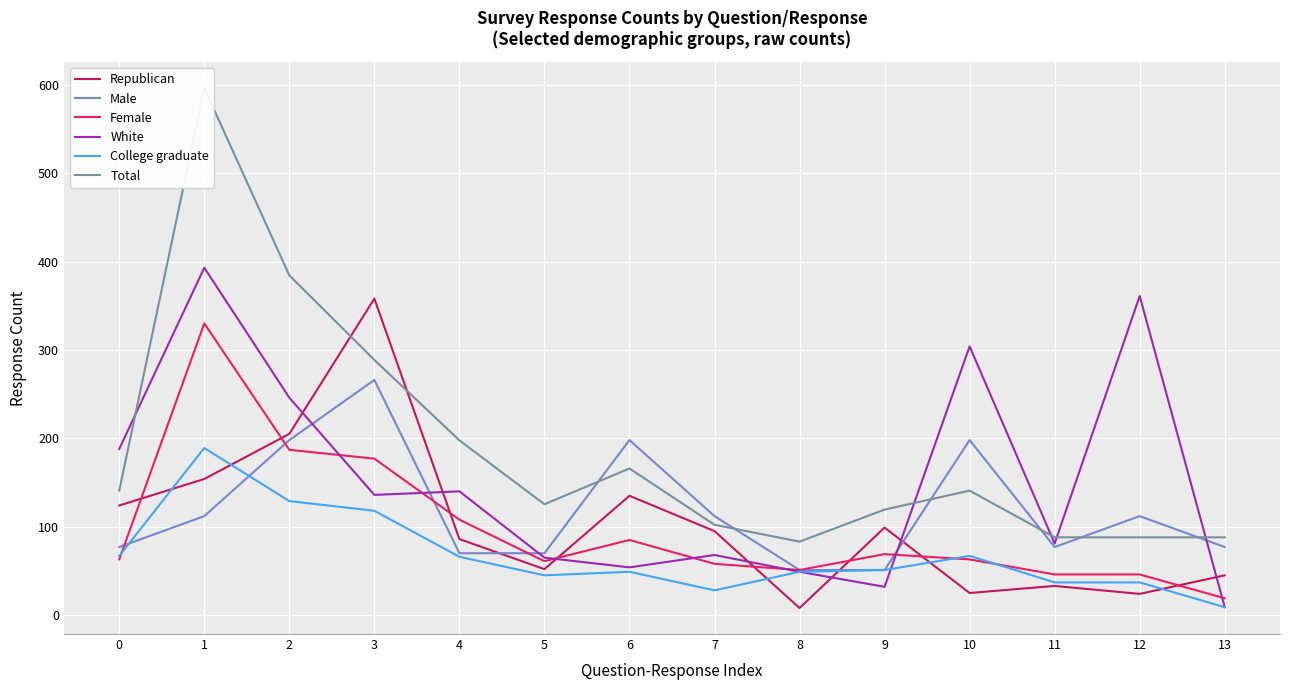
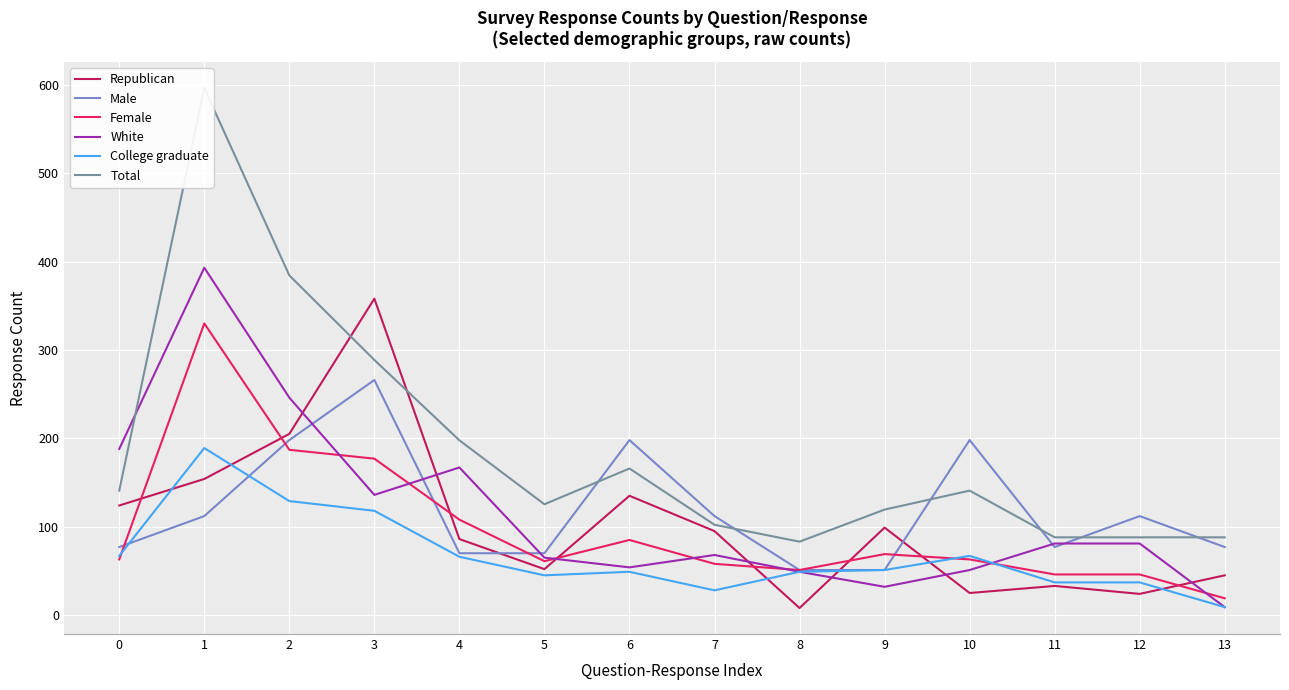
White, 4: 140 -> 170
White, 10: 300 -> 50
White, 12: 360 -> 80
